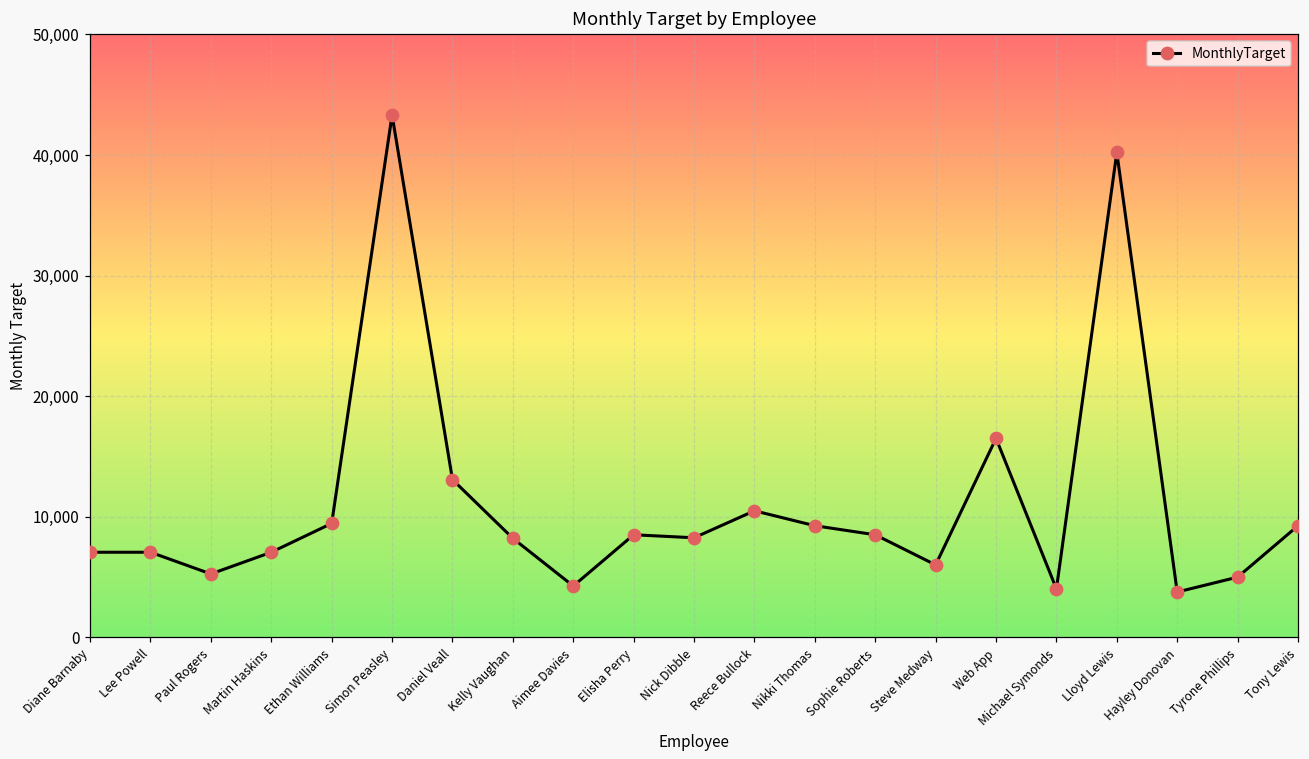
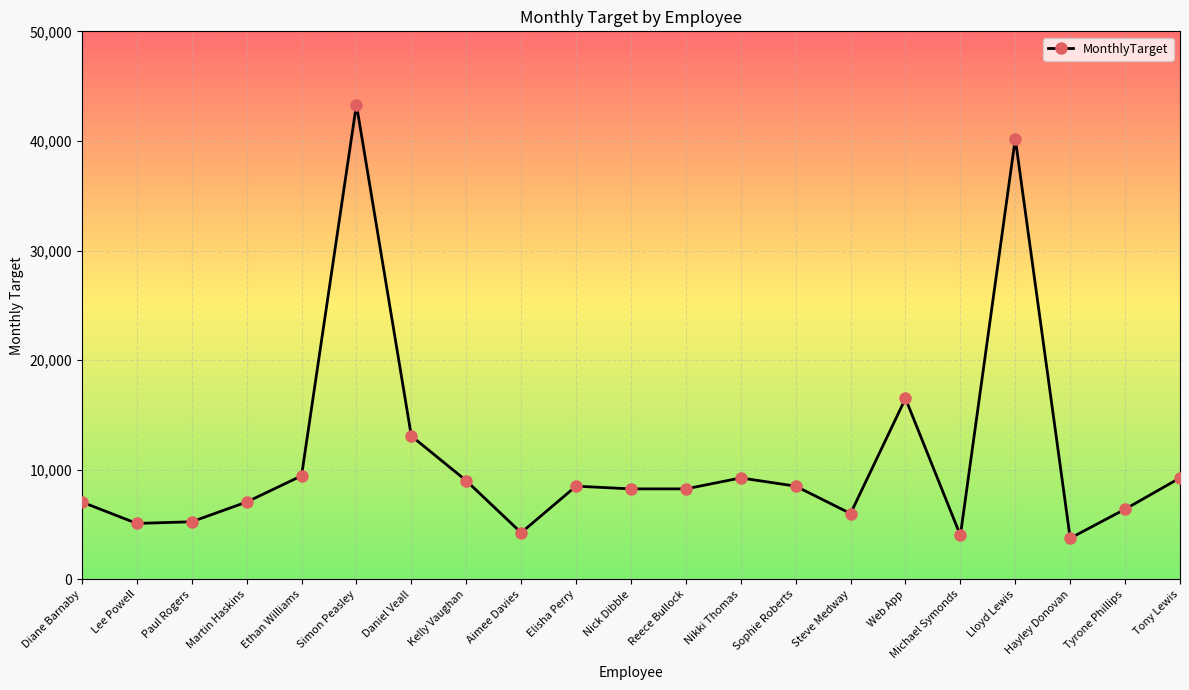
Lee Powell: 7,100 -> 5,100
Kelly Vaughan: 8,200 -> 9,000
Reece Bullock: 10,500 -> 8,300
Tyrone Phillips: 5,000 -> 6,400
